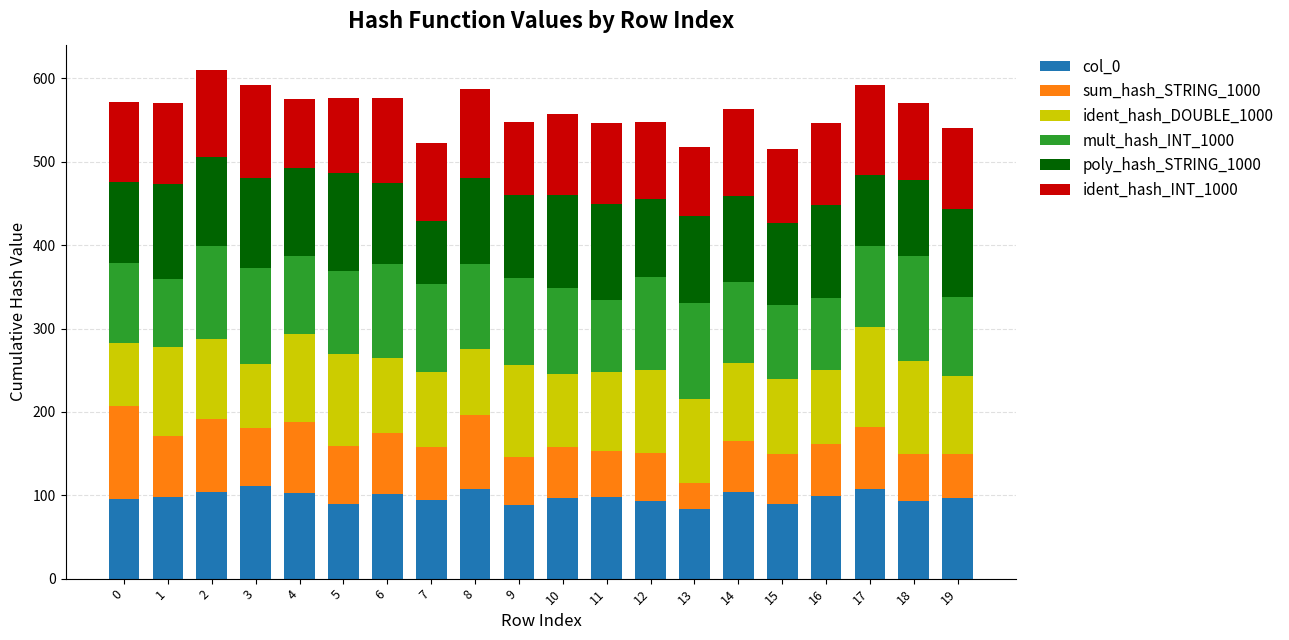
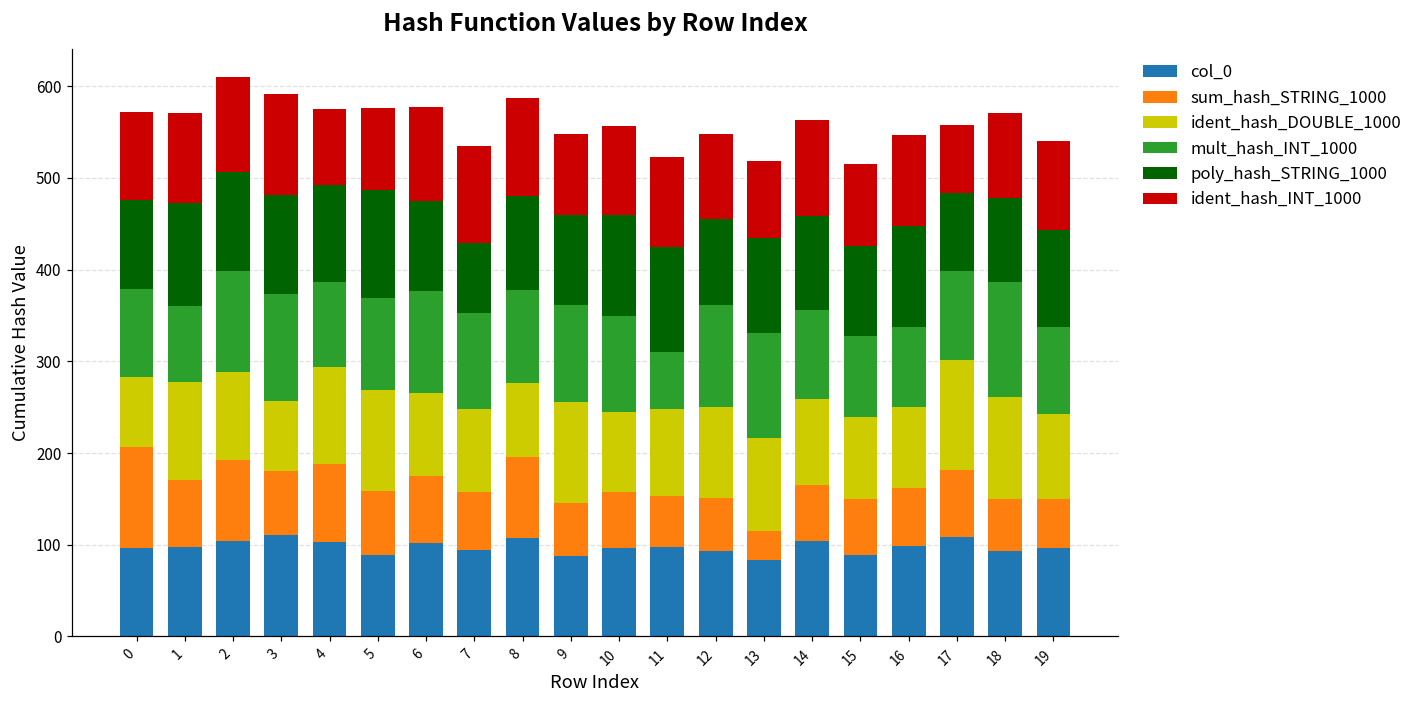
ident_hash_INT_1000, 7: 90 -> 110
mult_hash_INT_1000, 11: 90 -> 60
ident_hash_INT_1000, 17: 110 -> 70
